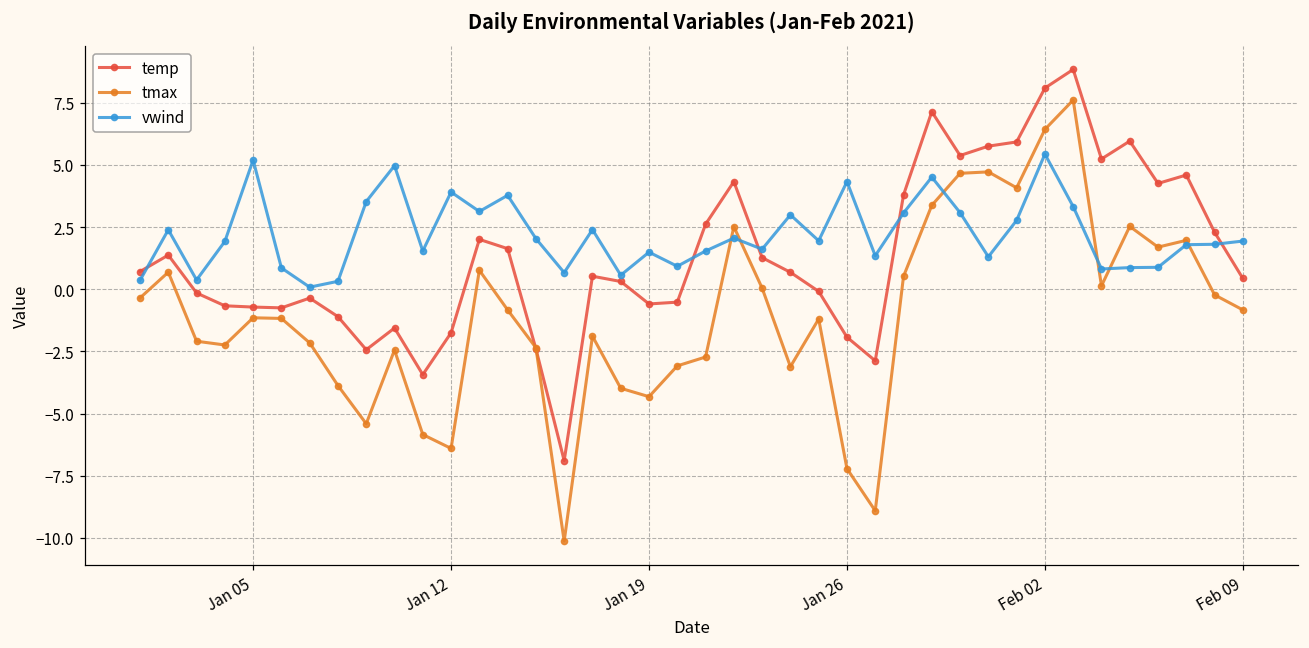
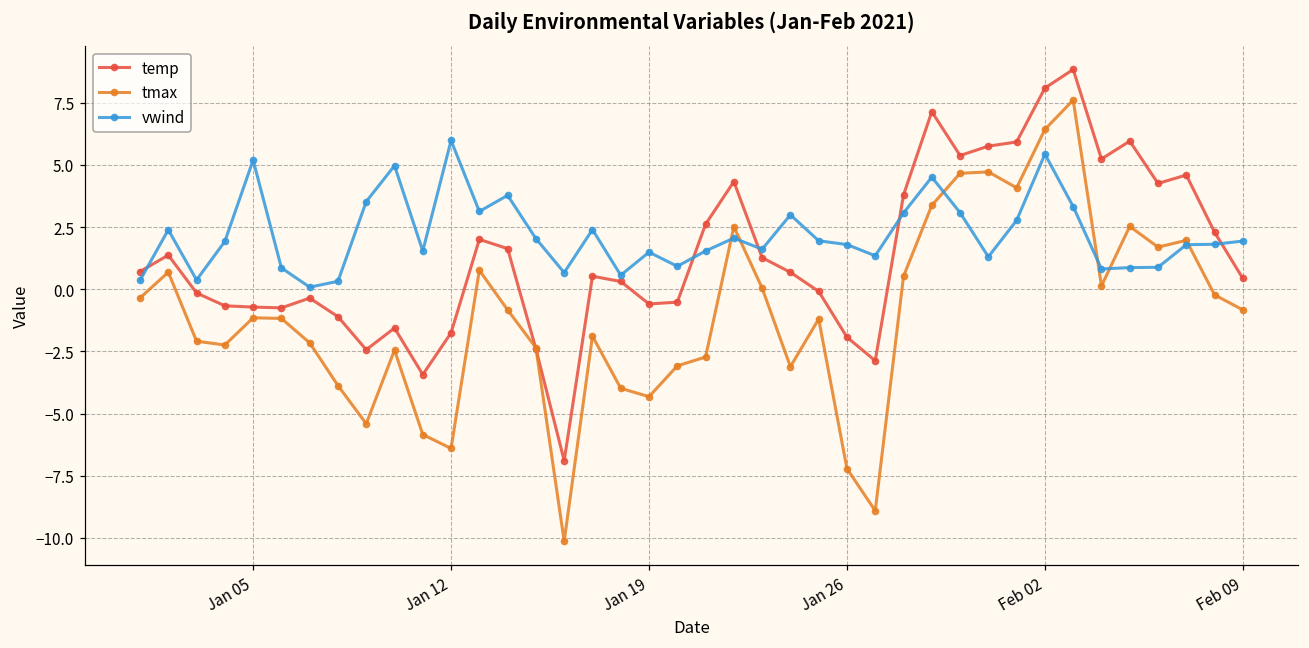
vwind, Jan 12: 3.9 -> 6.0
vwind, Jan 26: 4.3 -> 1.8
